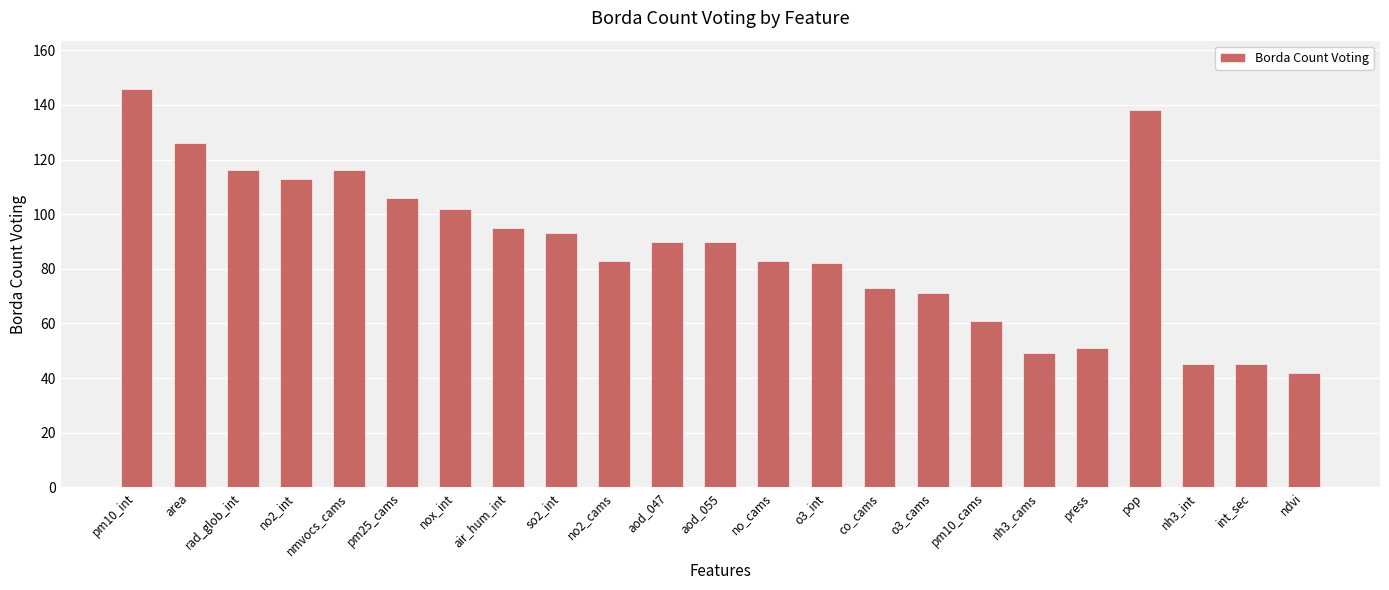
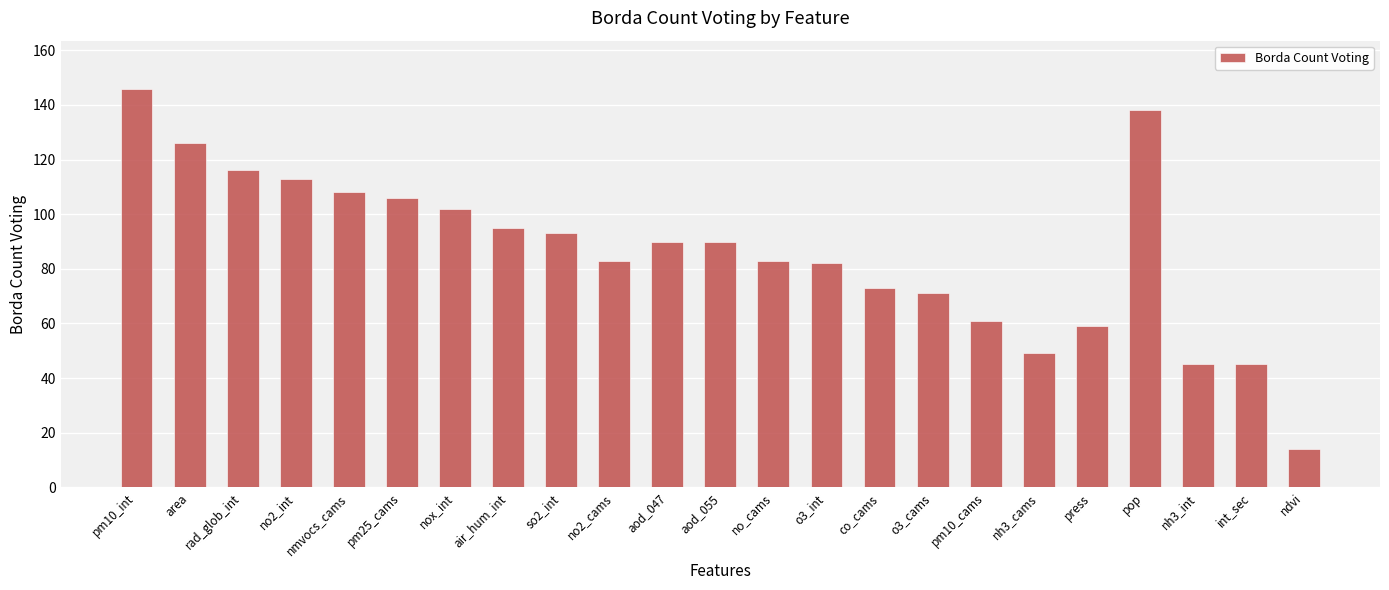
nmvocs_cams: 116 -> 108
press: 51 -> 59
ndvi: 42 -> 14
